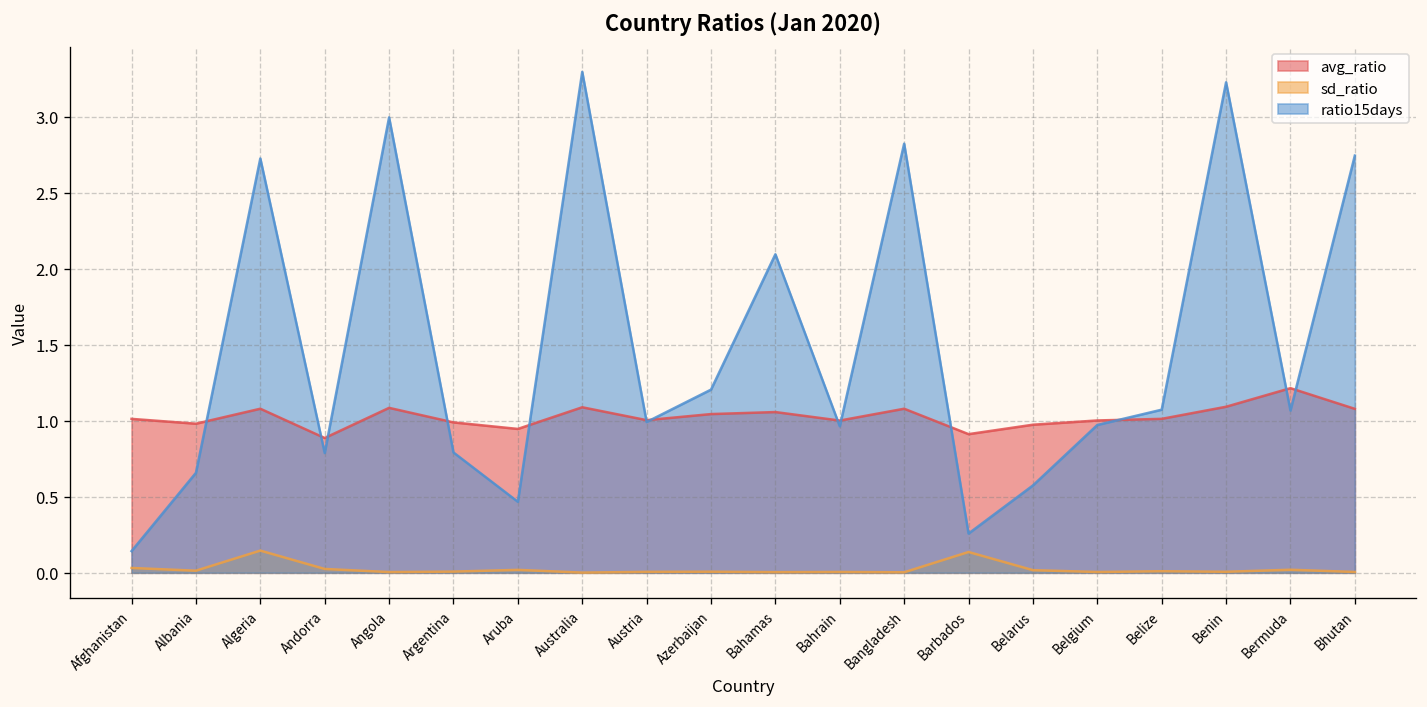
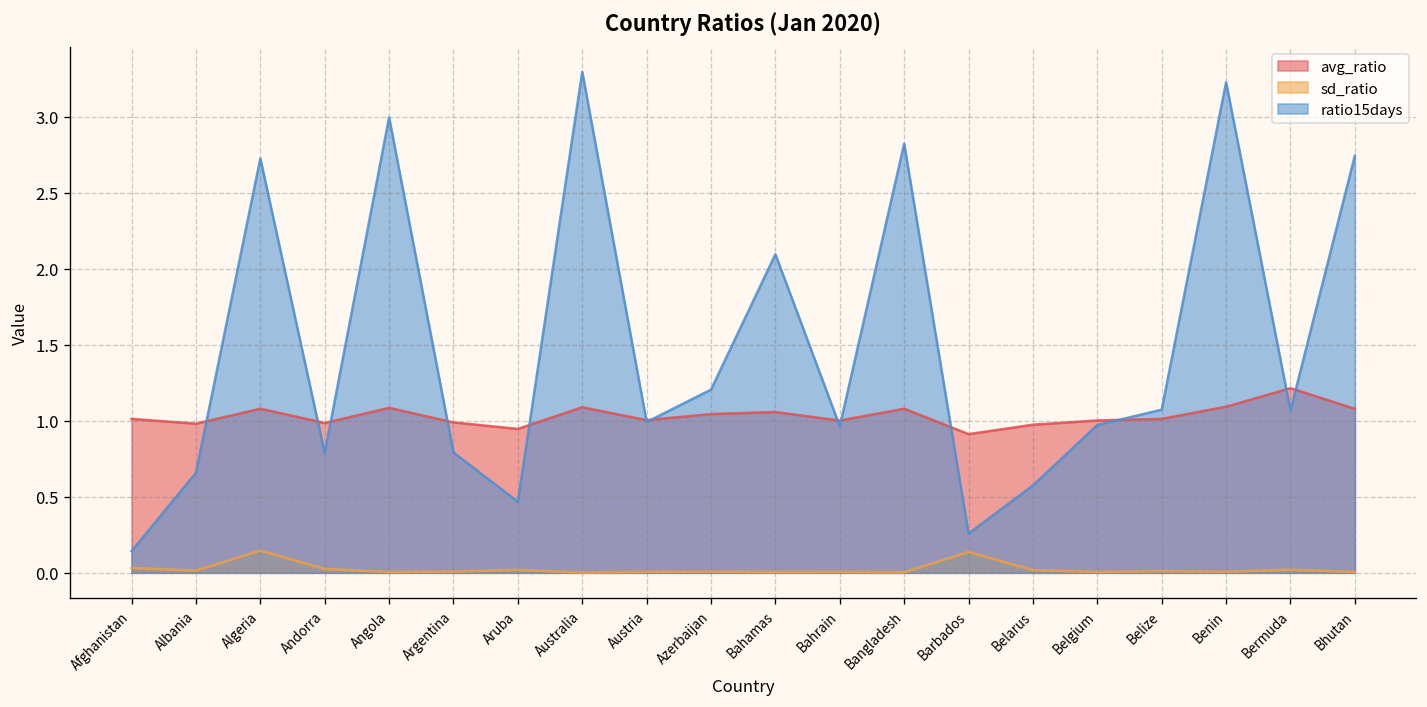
avg_ratio, Andorra: 0.89 -> 0.98
